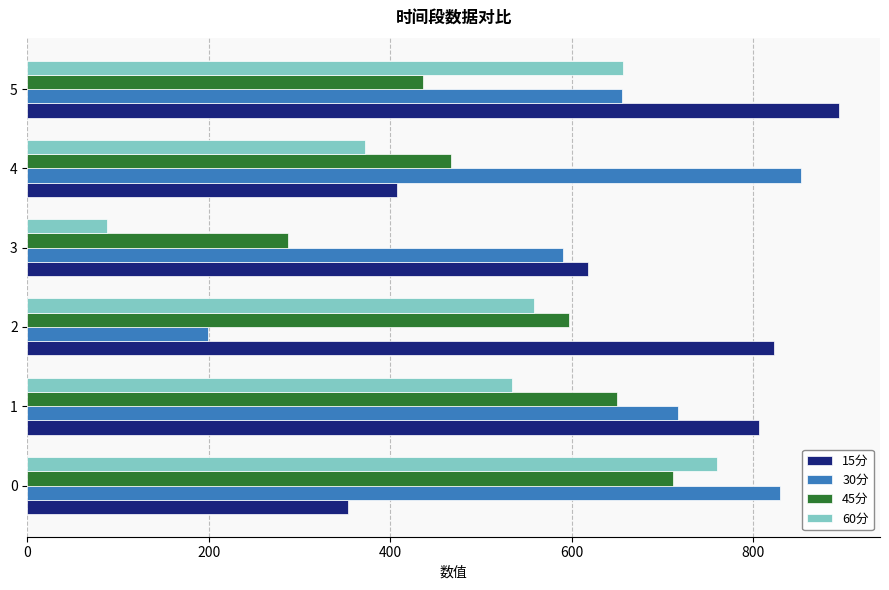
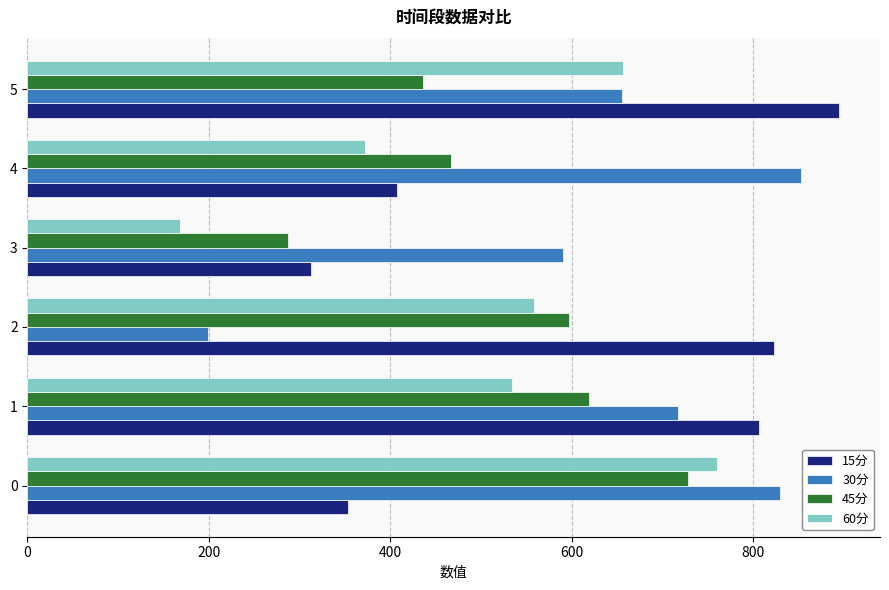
60分, 3: 90 -> 170
15分, 3: 620 -> 310
45分, 1: 650 -> 620
45分, 0: 710 -> 730
